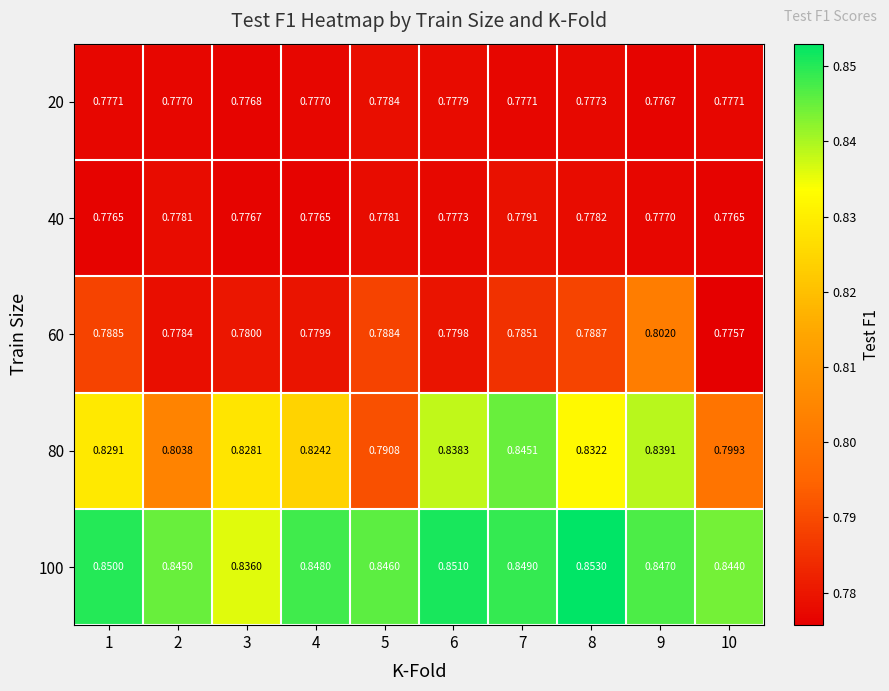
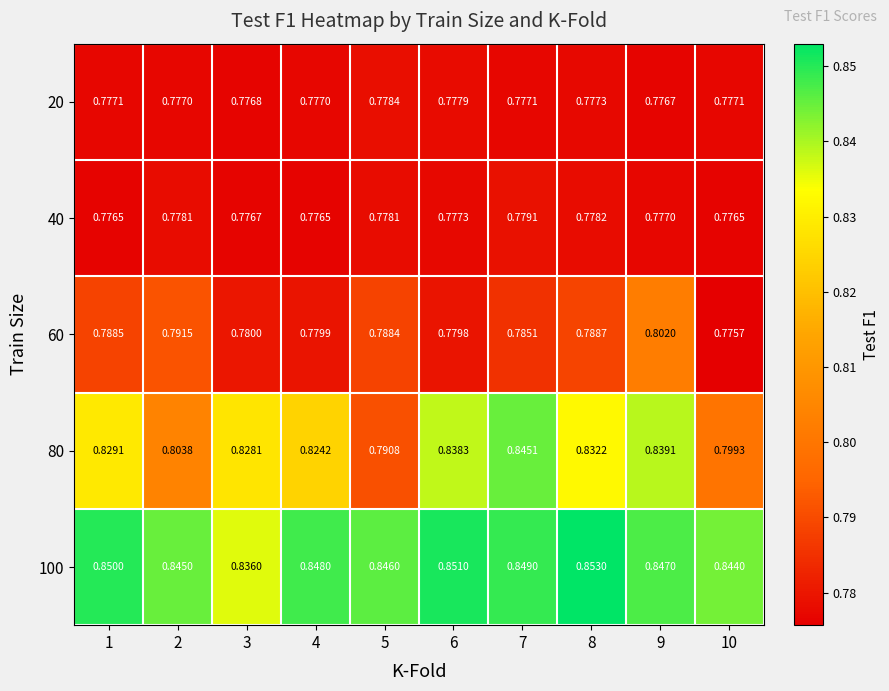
60, 2: 0.7784 -> 0.7915
